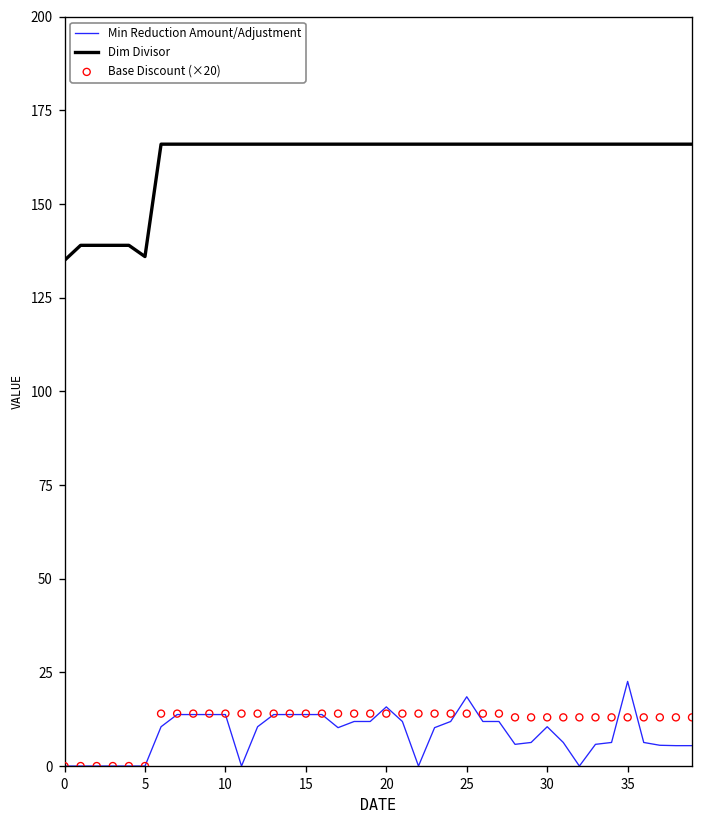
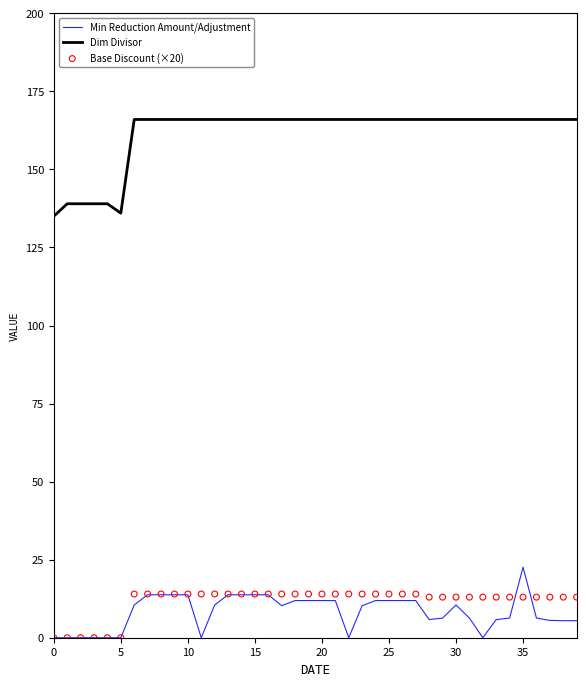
Min Reduction Amount/Adjustment, 20: 16 -> 12
Min Reduction Amount/Adjustment, 25: 19 -> 12
